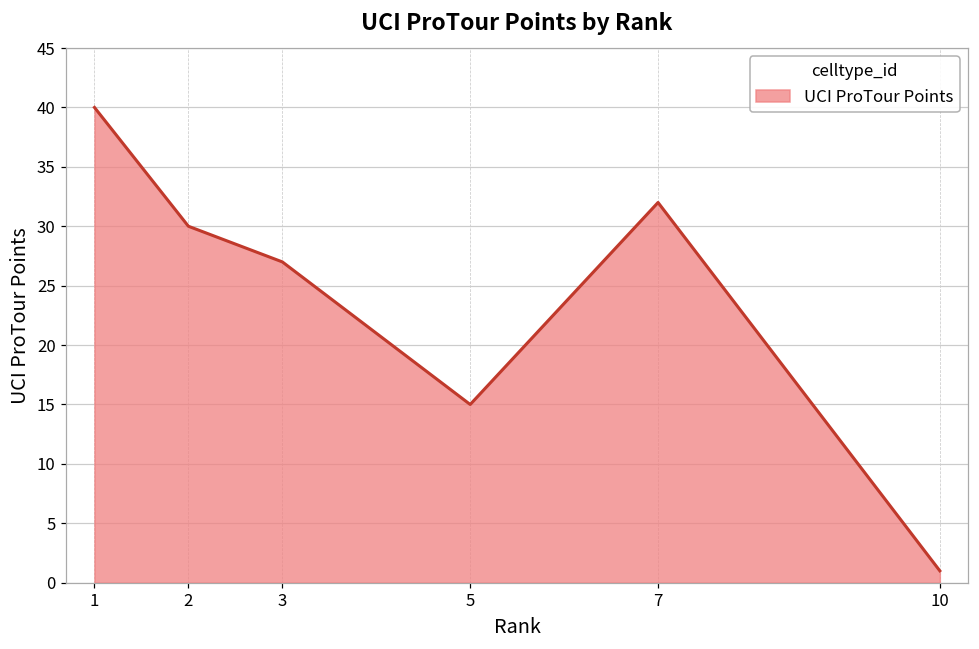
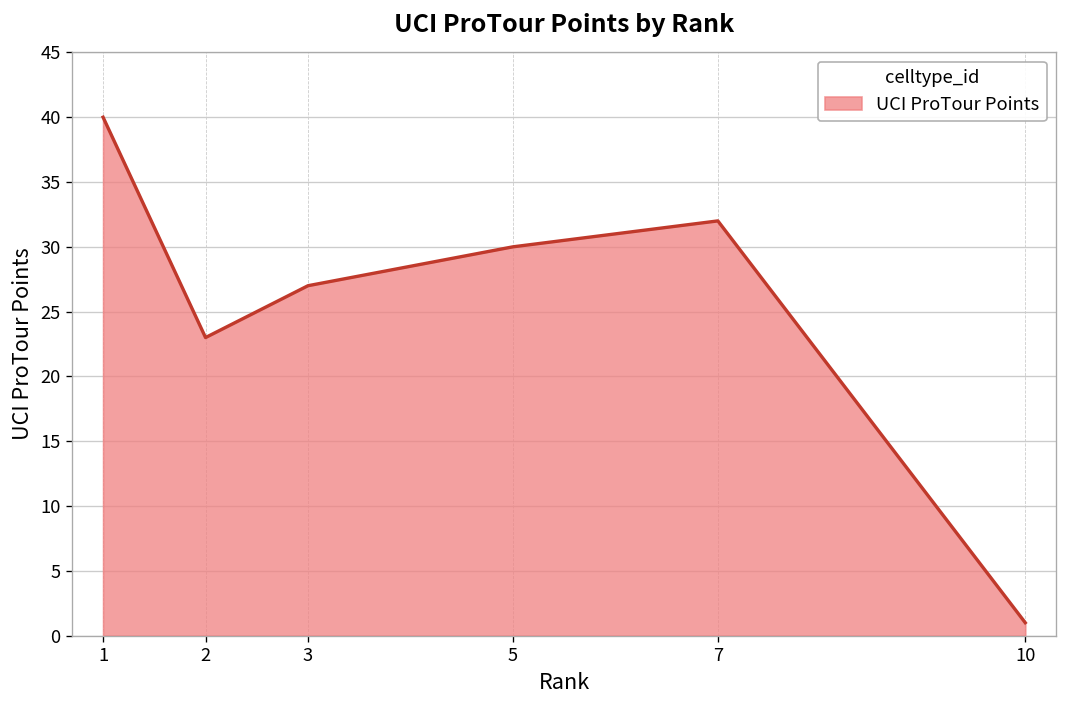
2: 30 -> 23
5: 15 -> 30
